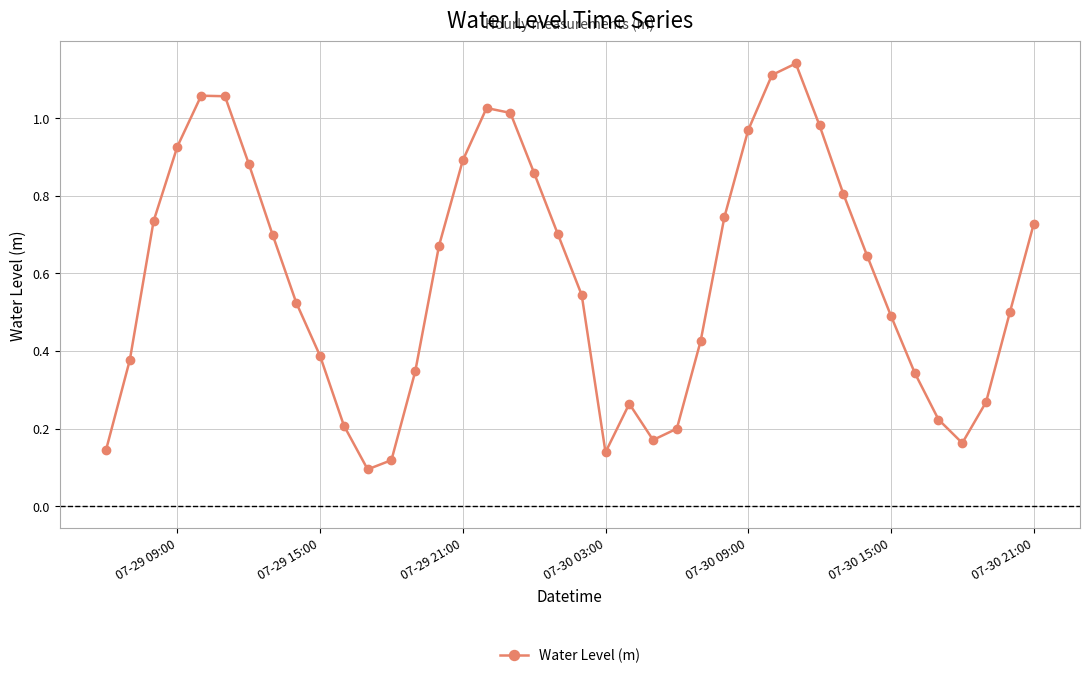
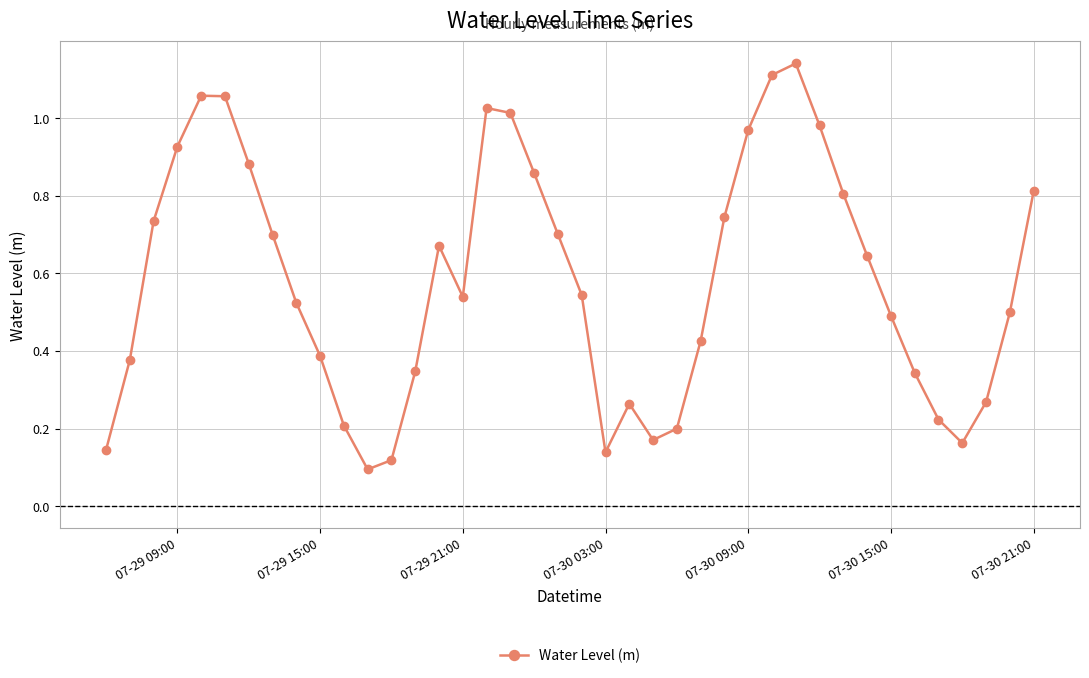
07-29 21:00: 0.89 -> 0.54
07-30 21:00: 0.73 -> 0.81
